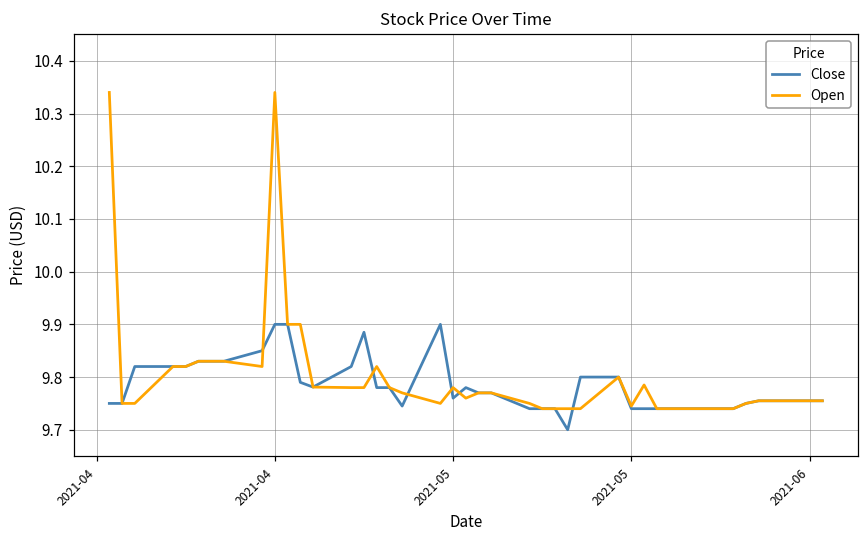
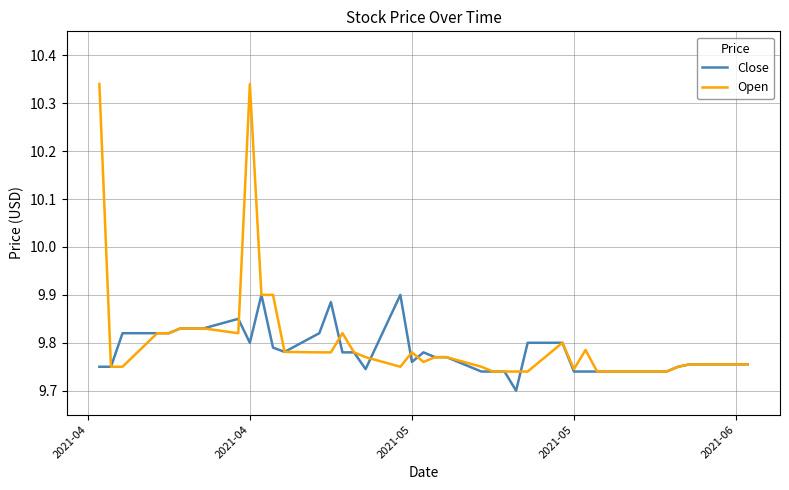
Close, 2021-04: 9.9 -> 9.8
